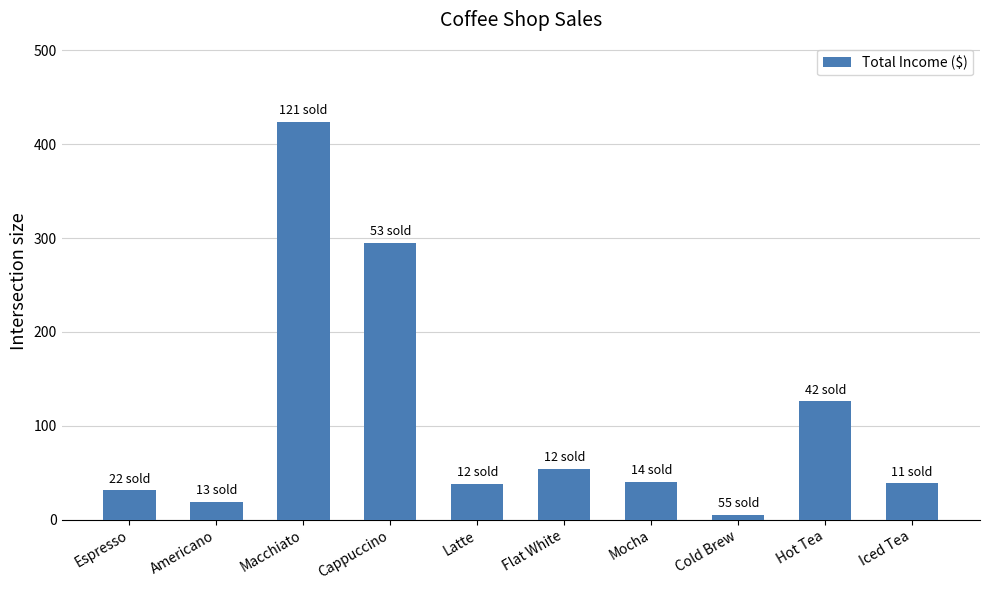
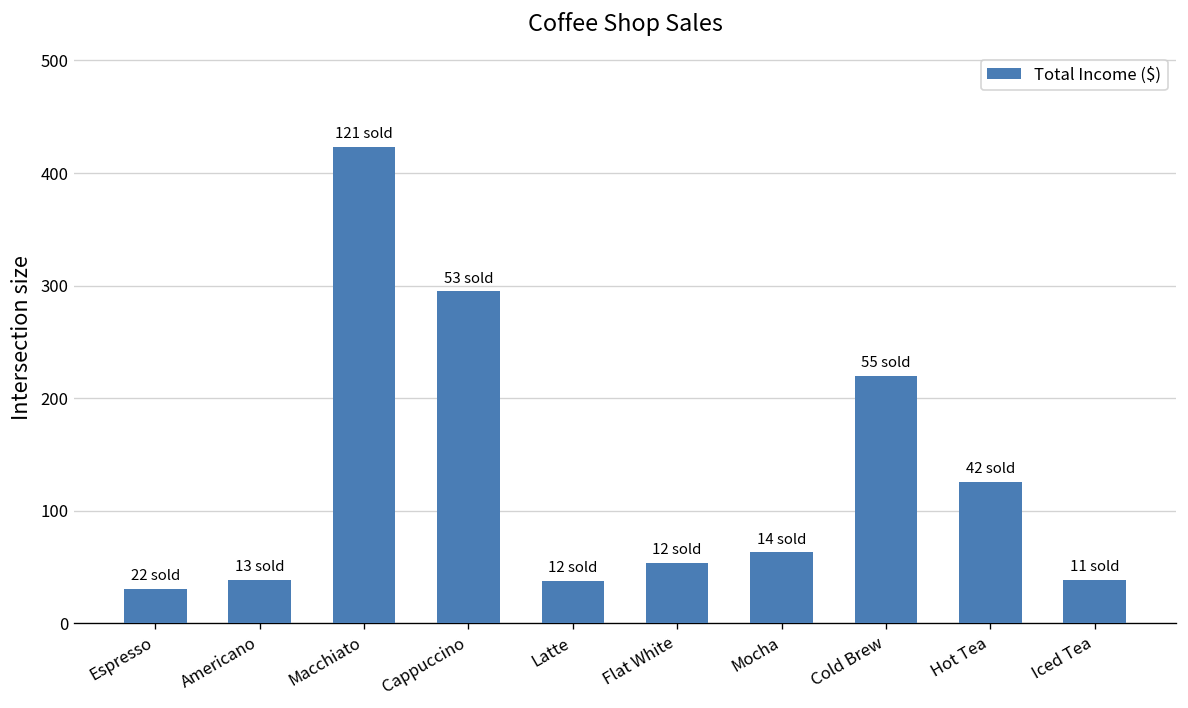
Americano: 20 -> 40
Mocha: 40 -> 60
Cold Brew: 10 -> 220
